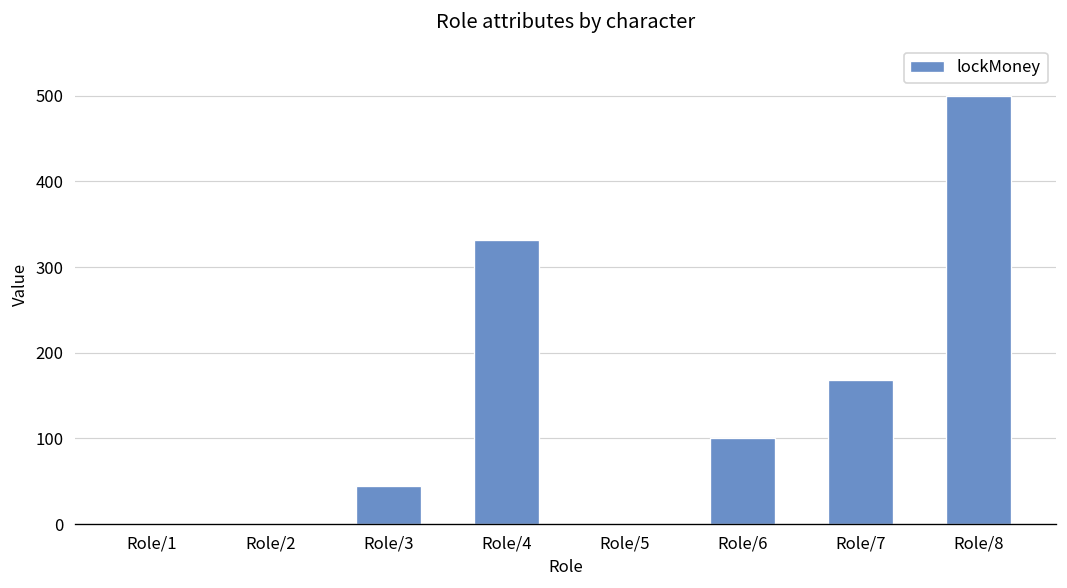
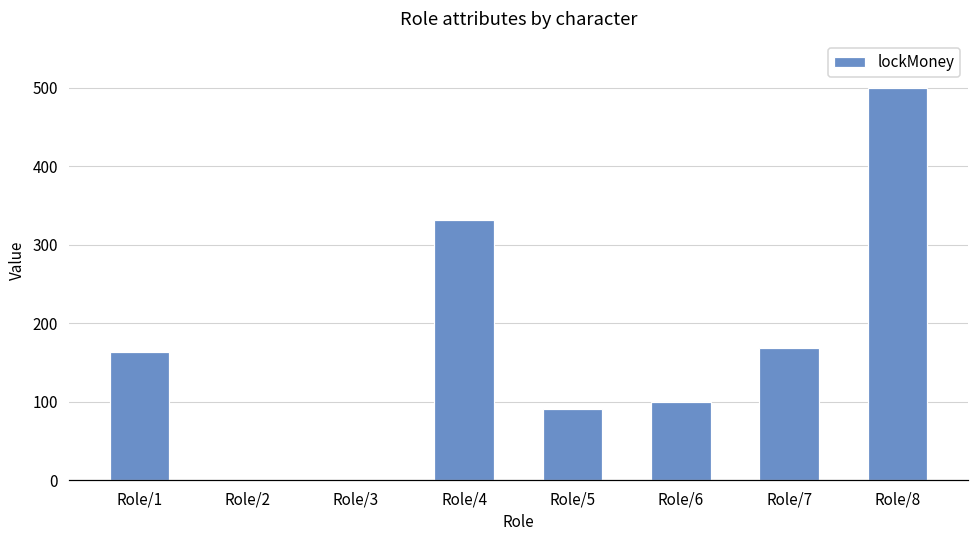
Role/1: 0 -> 160
Role/3: 40 -> 0
Role/5: 0 -> 90
